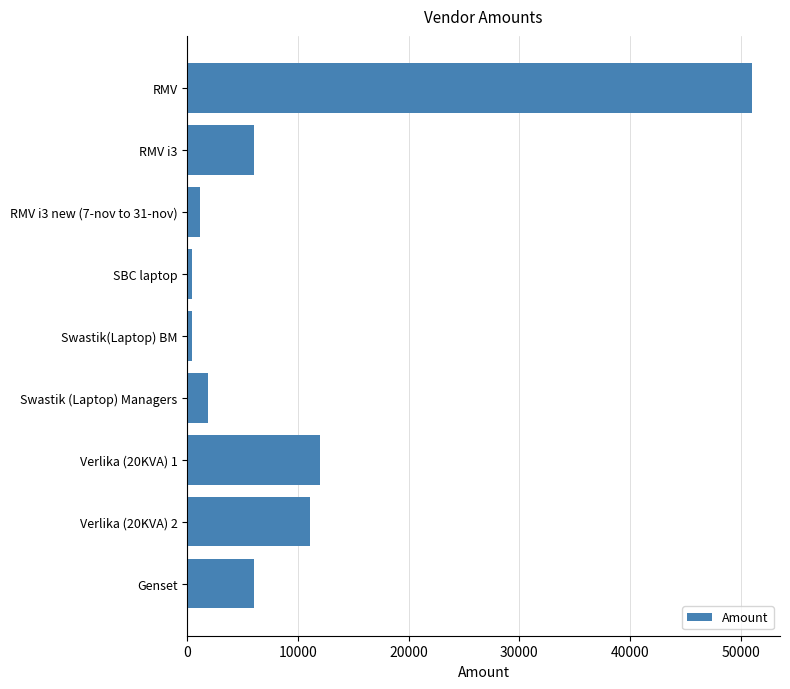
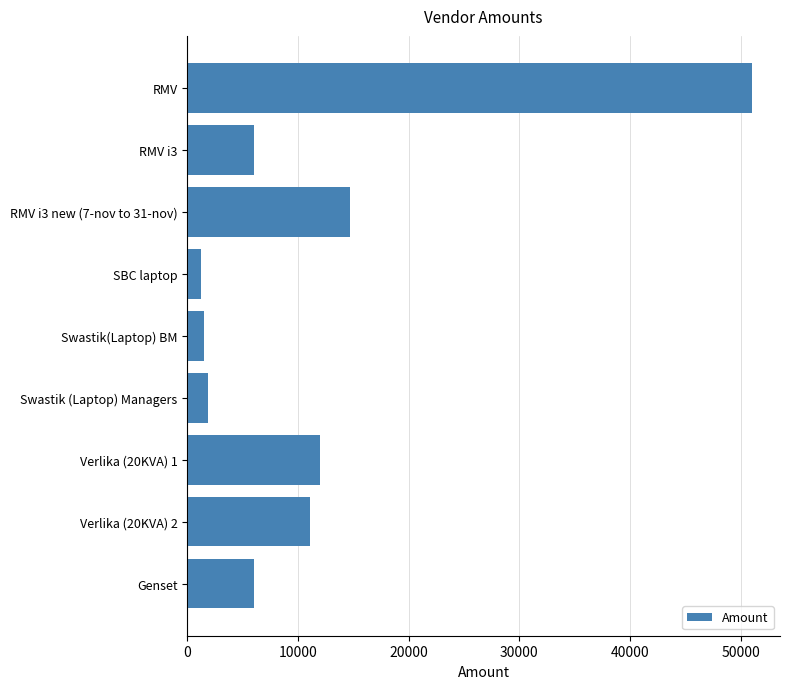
RMV i3 new (7-nov to 31-nov): 1100 -> 14700
SBC laptop: 400 -> 1200
Swastik(Laptop) BM: 400 -> 1500
